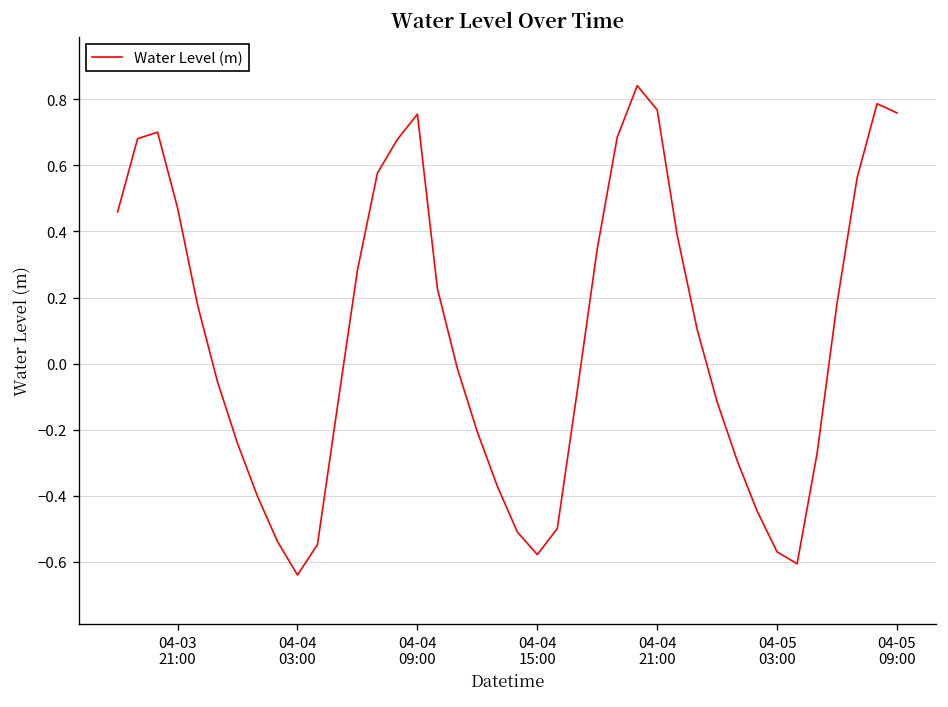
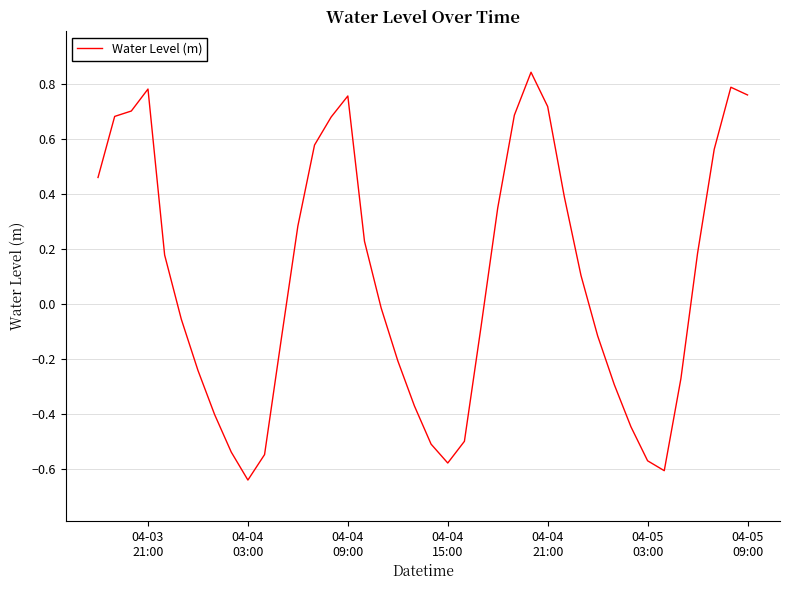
04-03 21:00: 0.47 -> 0.78
04-04 21:00: 0.77 -> 0.72
